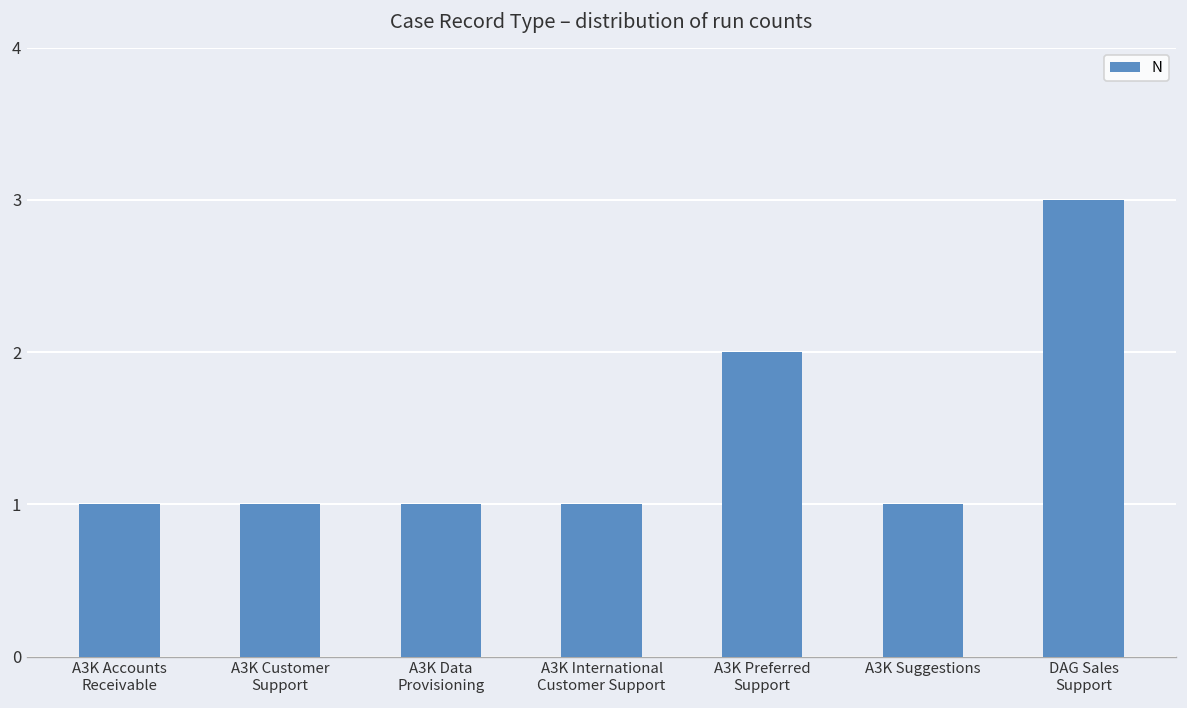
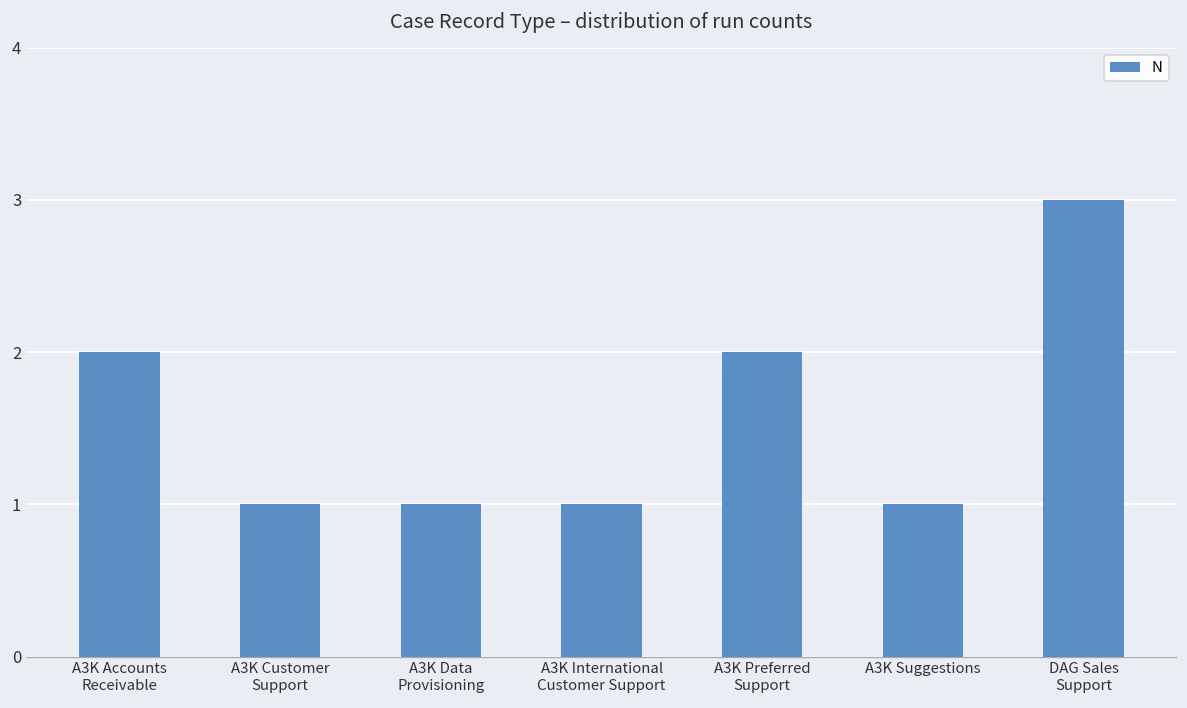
A3K Accounts Receivable: 1 -> 2
